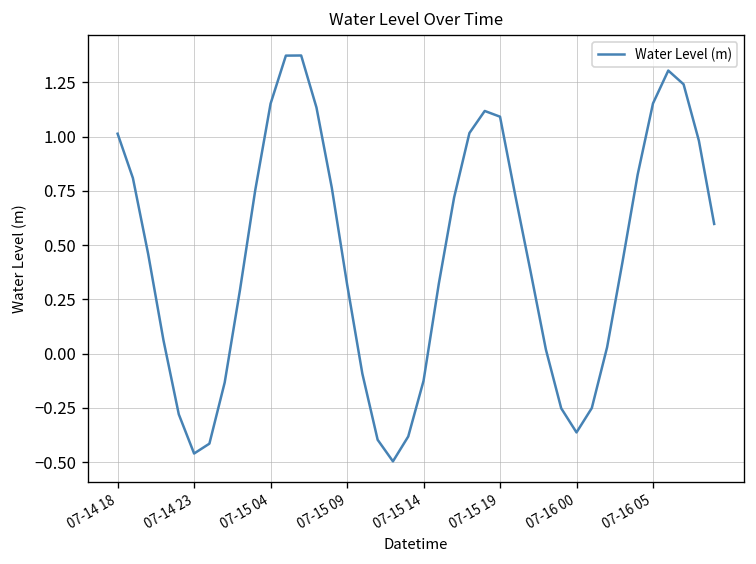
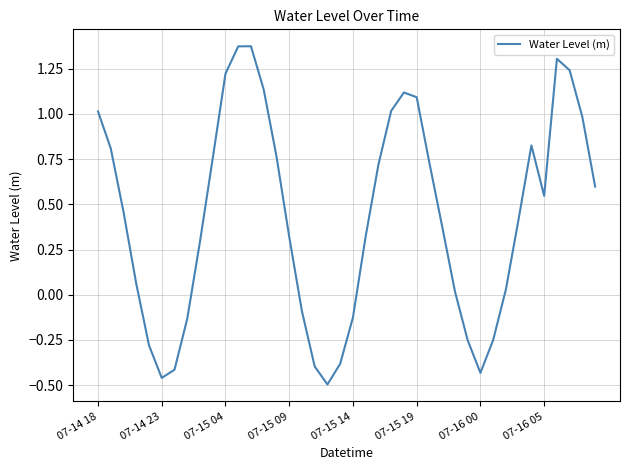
07-15 04: 1.15 -> 1.22
07-16 00: -0.36 -> -0.43
07-16 05: 1.15 -> 0.55
